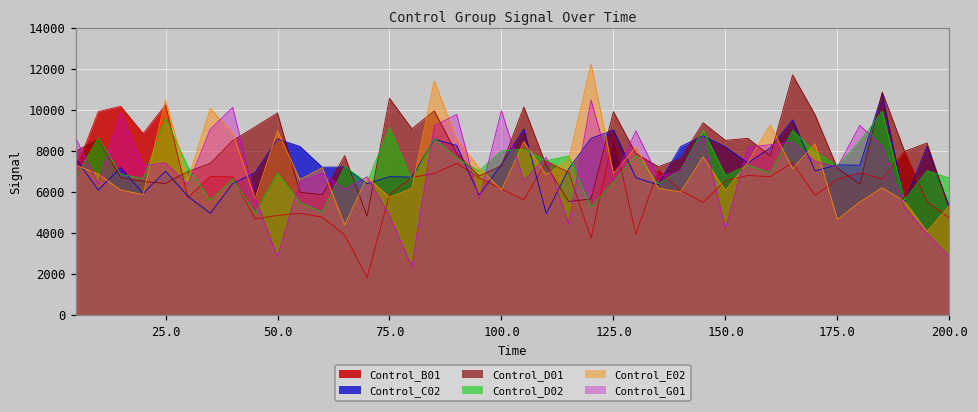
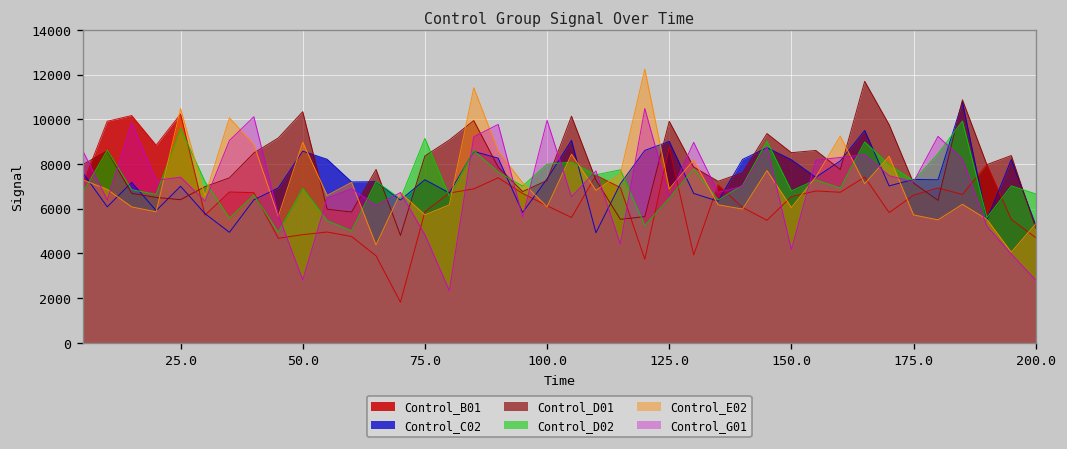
Control_D01, 50.0: 9800 -> 10300
Control_C02, 75.0: 6700 -> 7300
Control_D01, 75.0: 10600 -> 8400
Control_E02, 175.0: 4600 -> 5700
